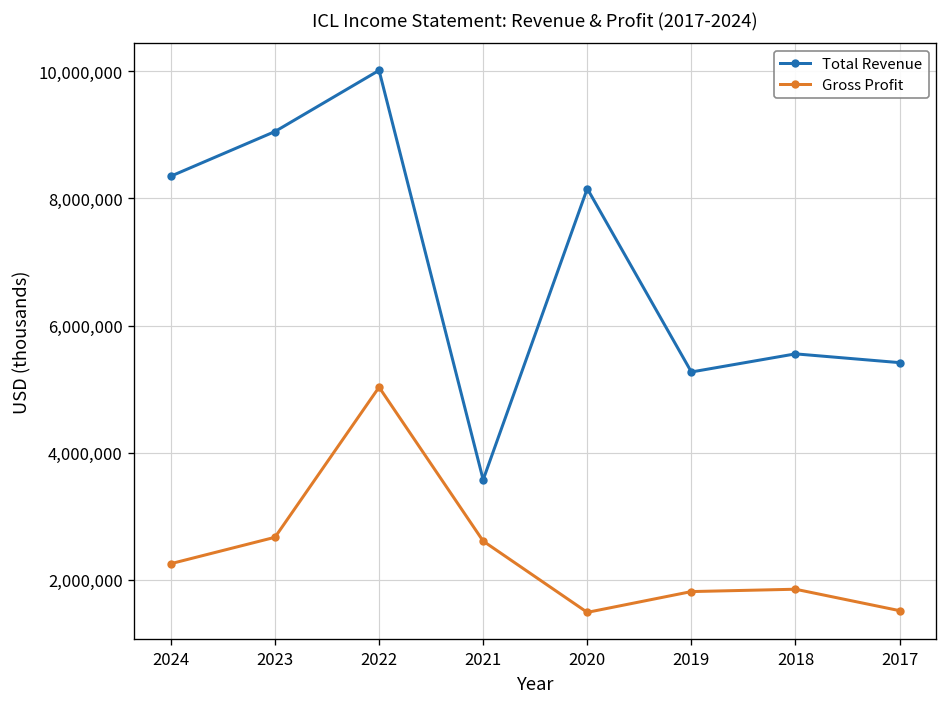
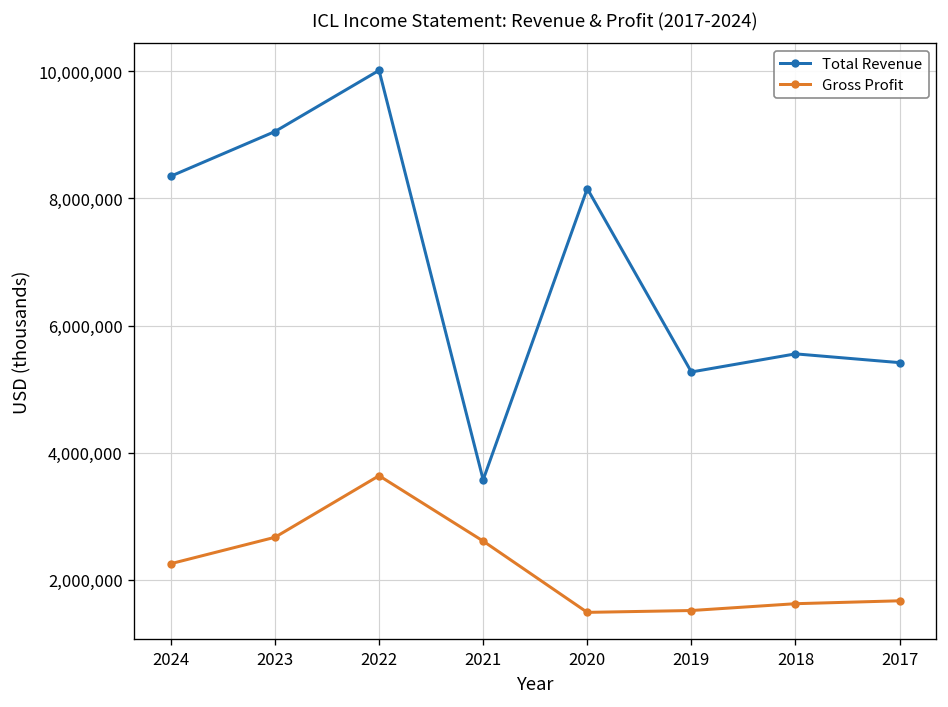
Gross Profit, 2022: 5,000,000 -> 3,600,000
Gross Profit, 2019: 1,800,000 -> 1,500,000
Gross Profit, 2018: 1,900,000 -> 1,600,000
Gross Profit, 2017: 1,500,000 -> 1,700,000
